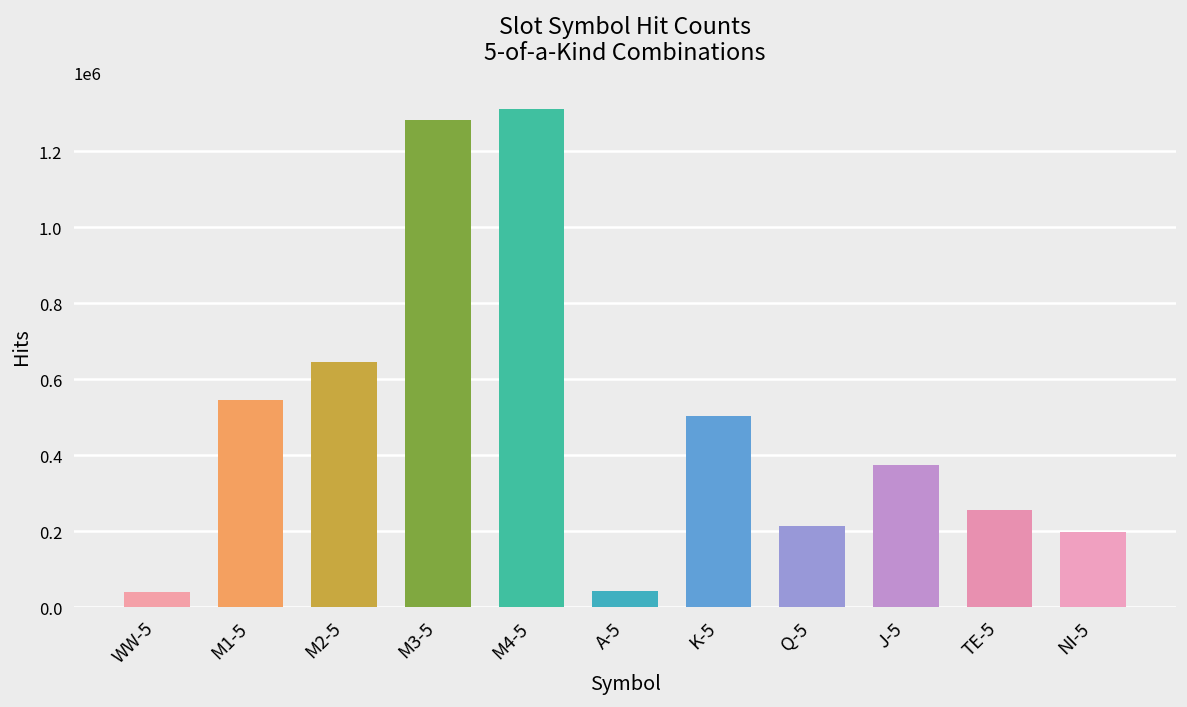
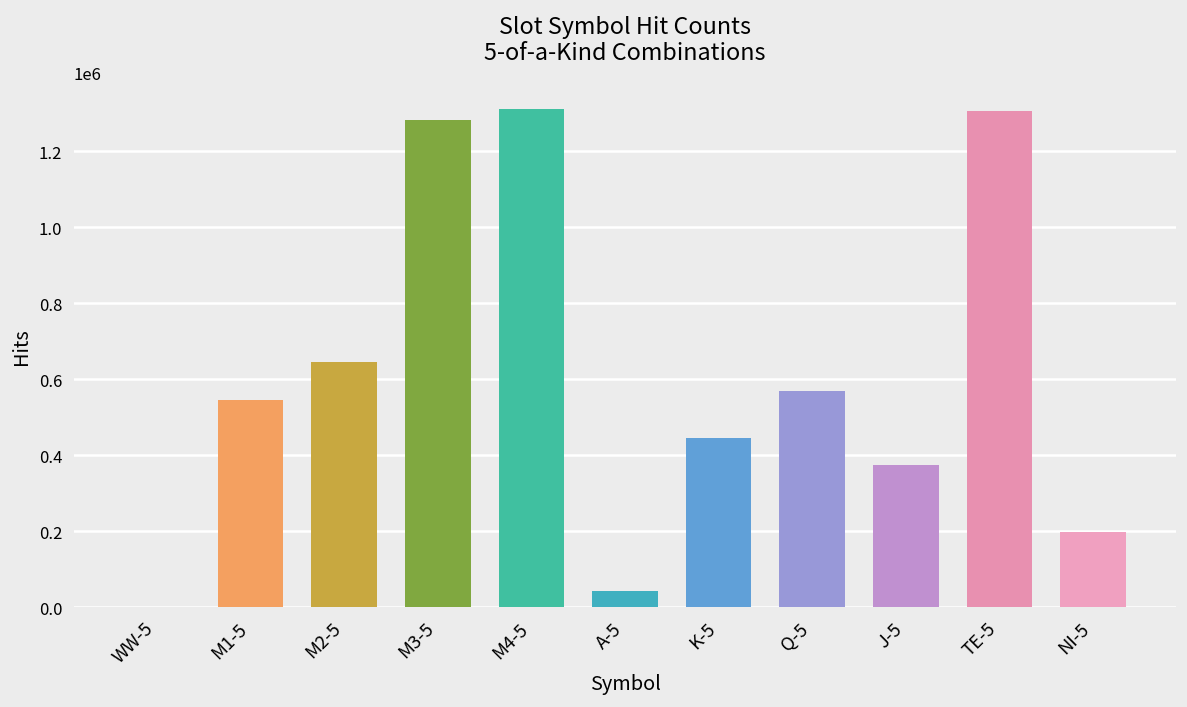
WW-5: 40000 -> 0
K-5: 500000 -> 450000
Q-5: 210000 -> 570000
TE-5: 260000 -> 1300000
